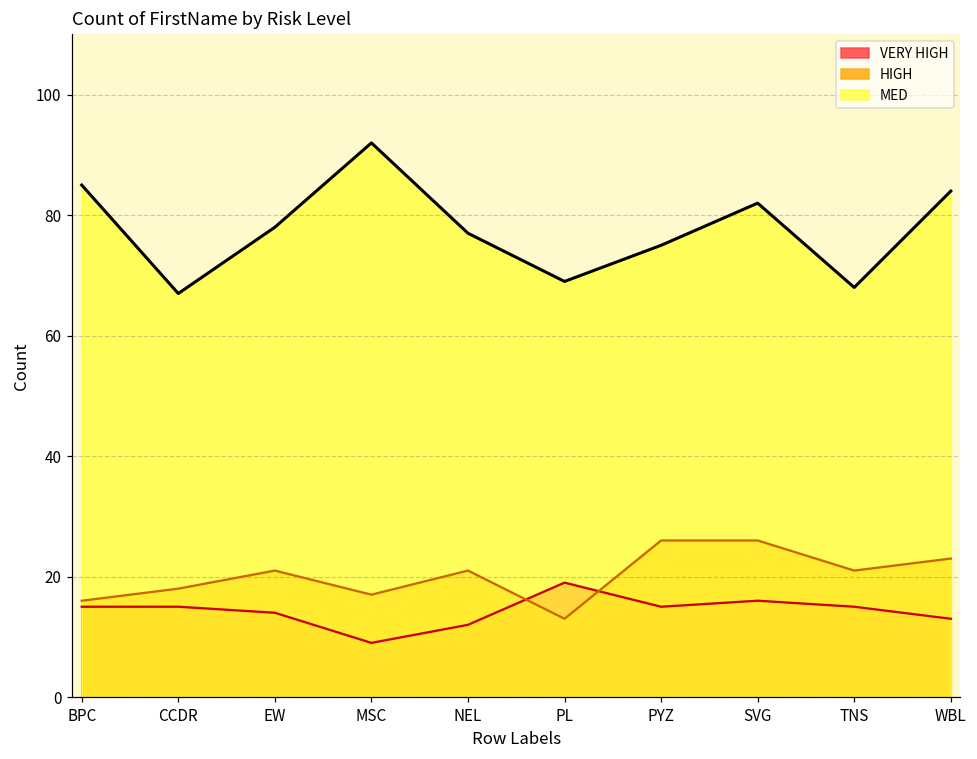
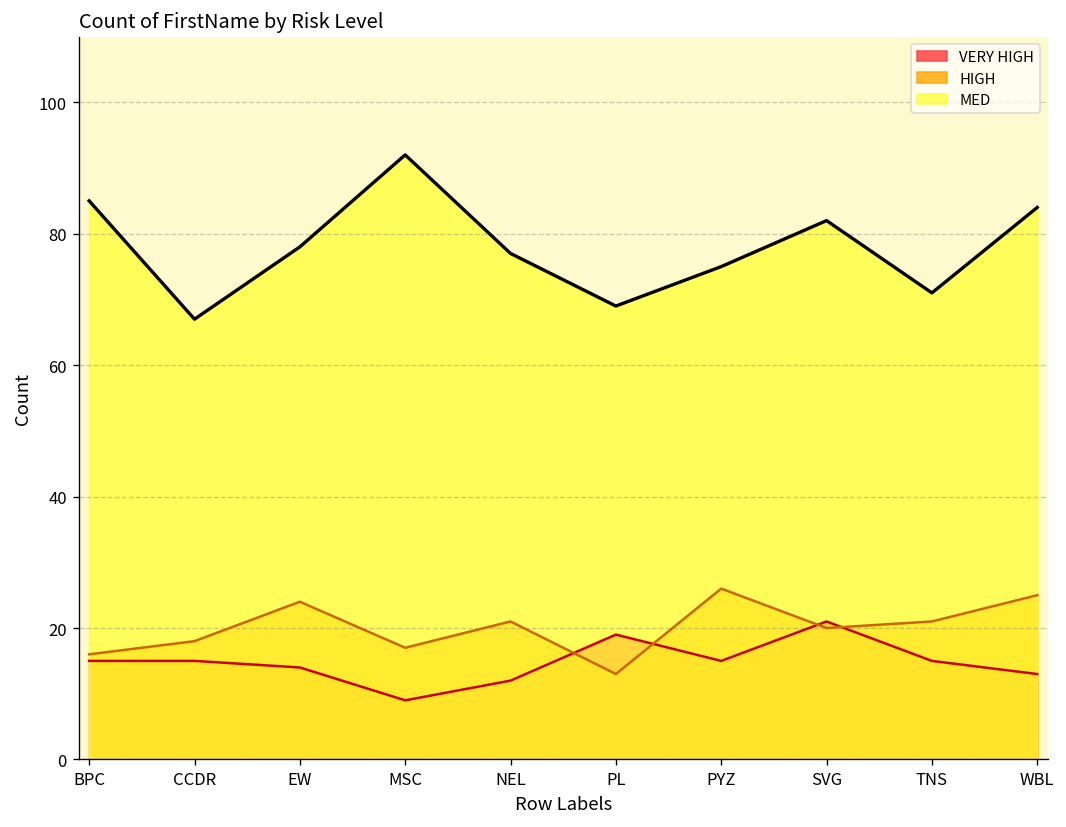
HIGH, EW: 21 -> 24
VERY HIGH, SVG: 16 -> 21
HIGH, SVG: 26 -> 20
MED, TNS: 68 -> 71
HIGH, WBL: 23 -> 25
